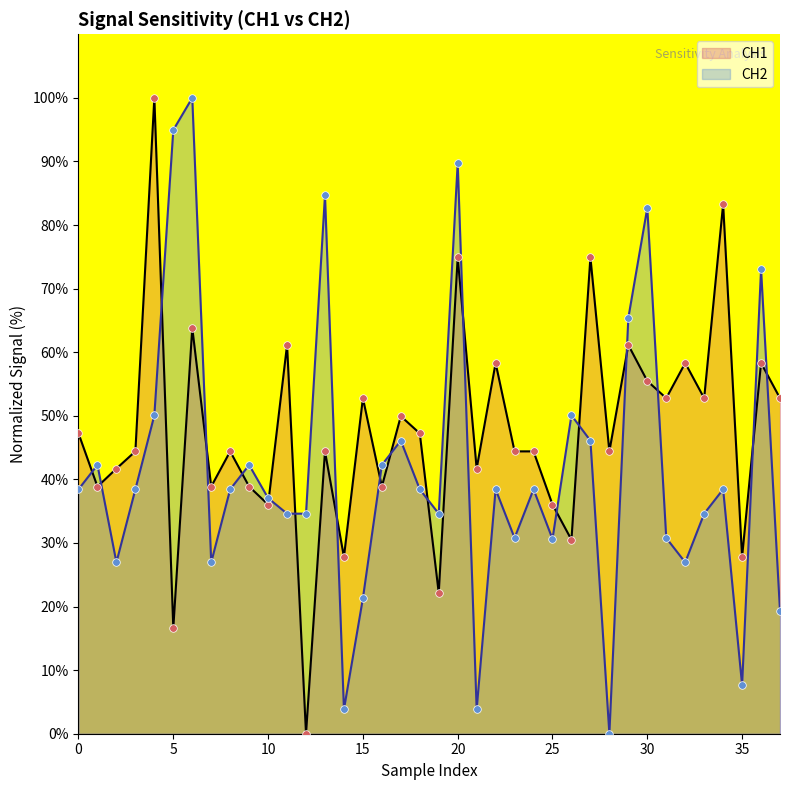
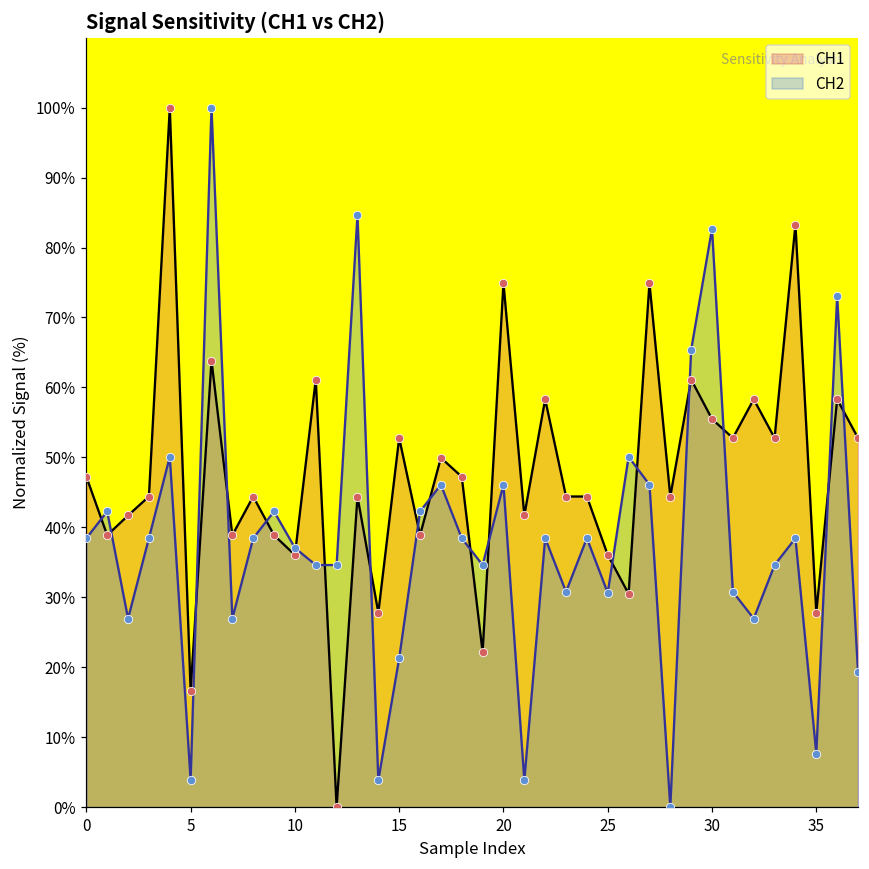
CH2, 5: 95% -> 4%
CH2, 20: 90% -> 46%
